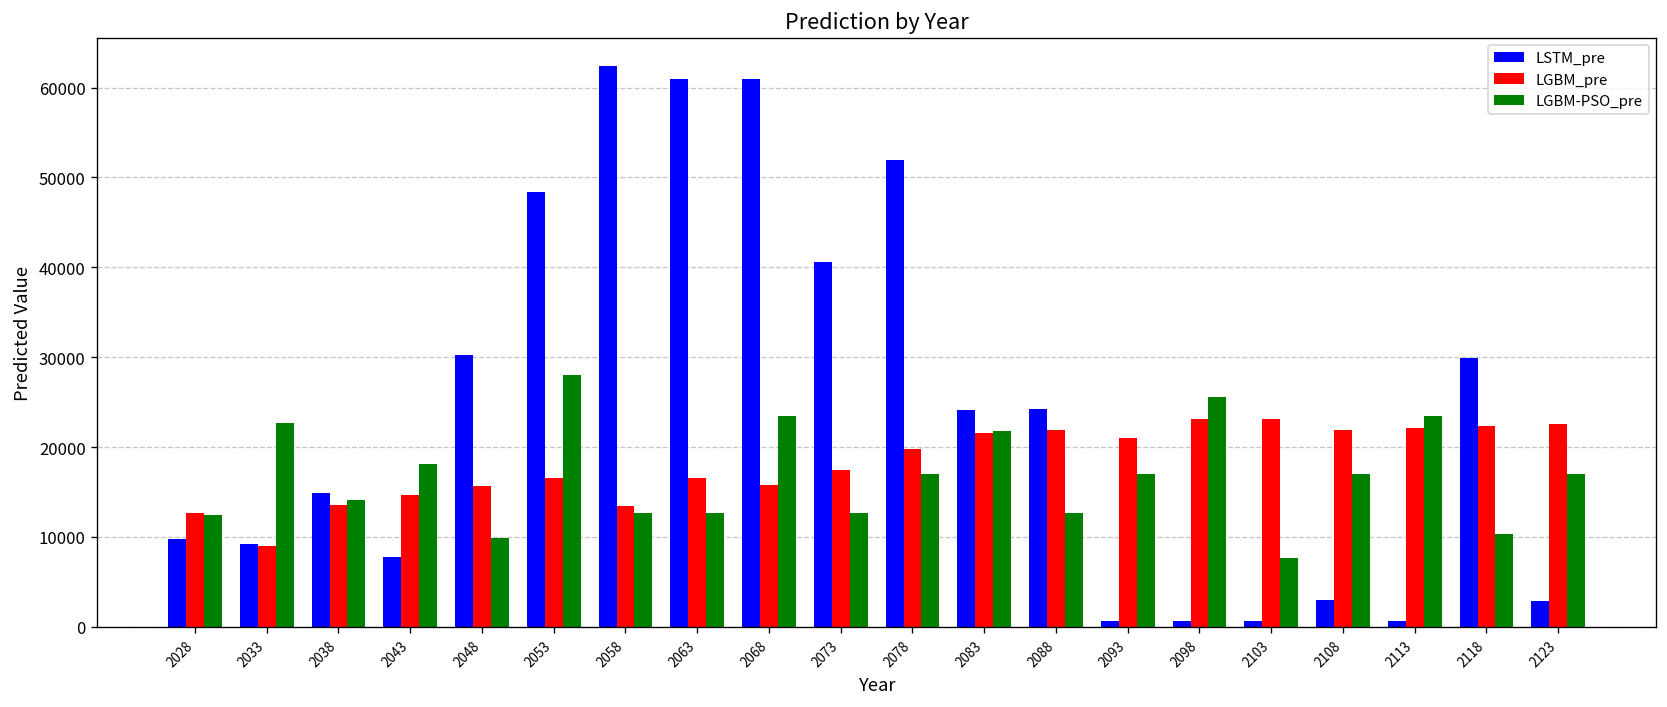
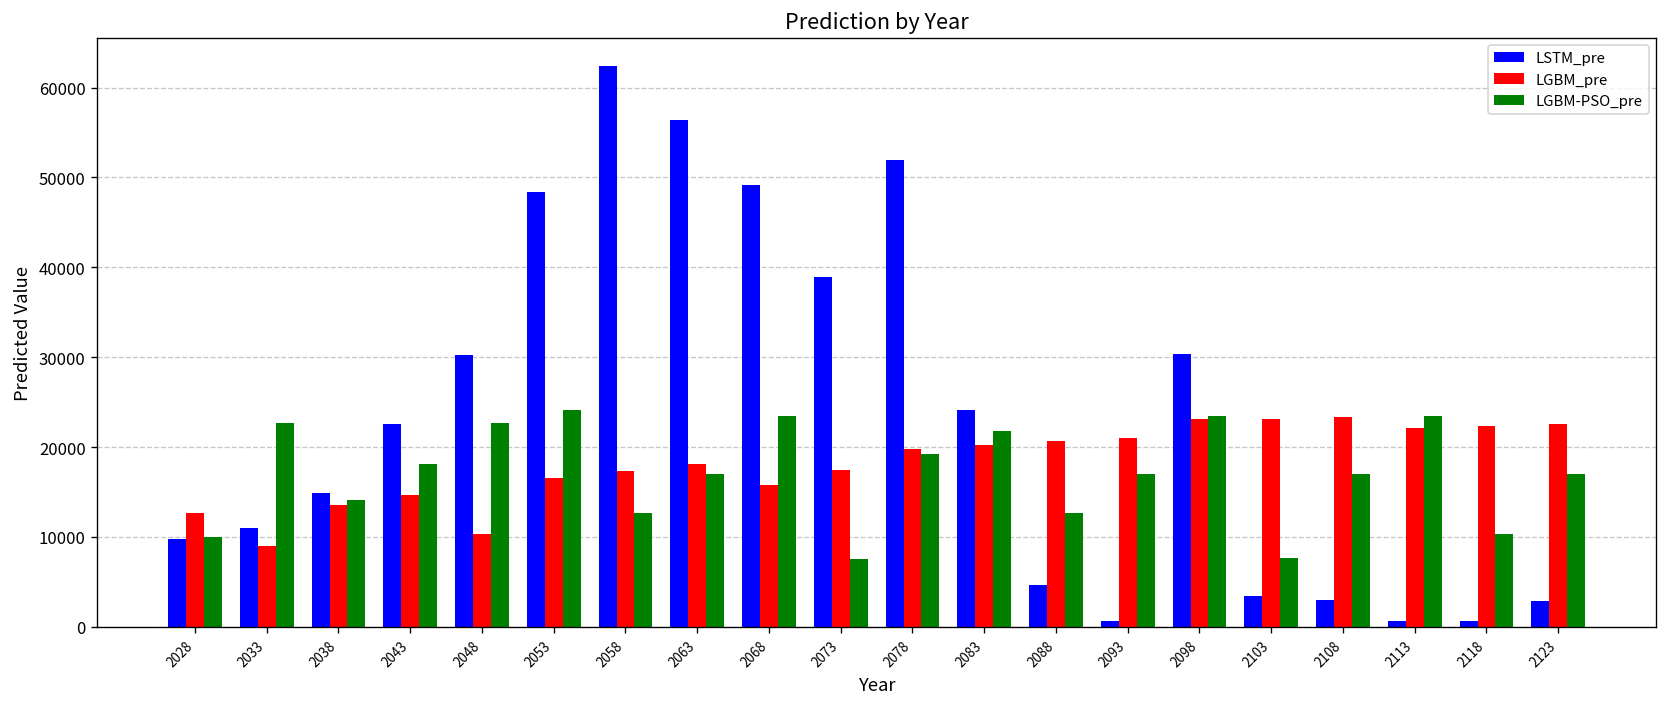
LGBM-PSO_pre, 2028: 12000 -> 10000
LSTM_pre, 2033: 9000 -> 11000
LSTM_pre, 2043: 8000 -> 23000
LGBM_pre, 2048: 16000 -> 10000
LGBM-PSO_pre, 2048: 10000 -> 23000
LGBM-PSO_pre, 2053: 28000 -> 24000
LGBM_pre, 2058: 13000 -> 17000
LSTM_pre, 2063: 61000 -> 56000
LGBM_pre, 2063: 17000 -> 18000
LGBM-PSO_pre, 2063: 13000 -> 17000
LSTM_pre, 2068: 61000 -> 49000
LSTM_pre, 2073: 41000 -> 39000
LGBM-PSO_pre, 2073: 13000 -> 7000
LGBM-PSO_pre, 2078: 17000 -> 19000
LGBM_pre, 2083: 22000 -> 20000
LSTM_pre, 2088: 24000 -> 5000
LGBM_pre, 2088: 22000 -> 21000
LSTM_pre, 2098: 1000 -> 30000
LGBM-PSO_pre, 2098: 26000 -> 23000
LSTM_pre, 2103: 1000 -> 3000
LGBM_pre, 2108: 22000 -> 23000
LSTM_pre, 2118: 30000 -> 1000
